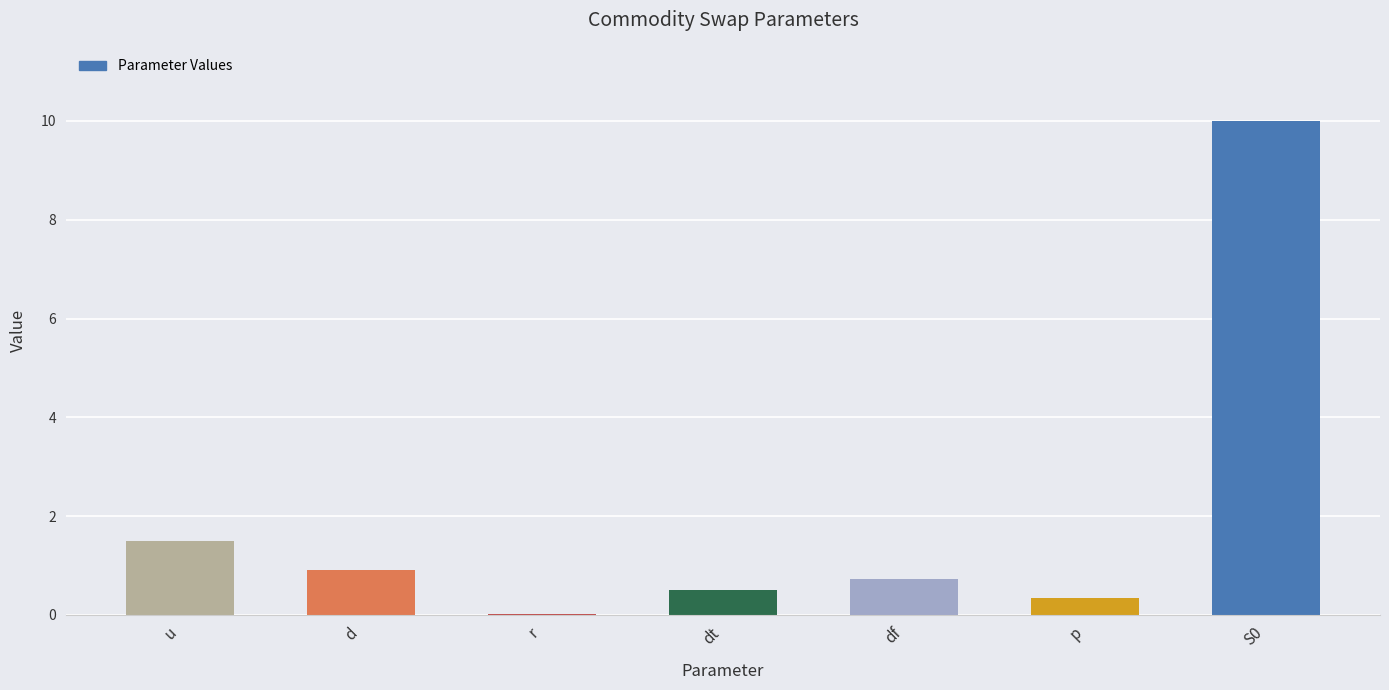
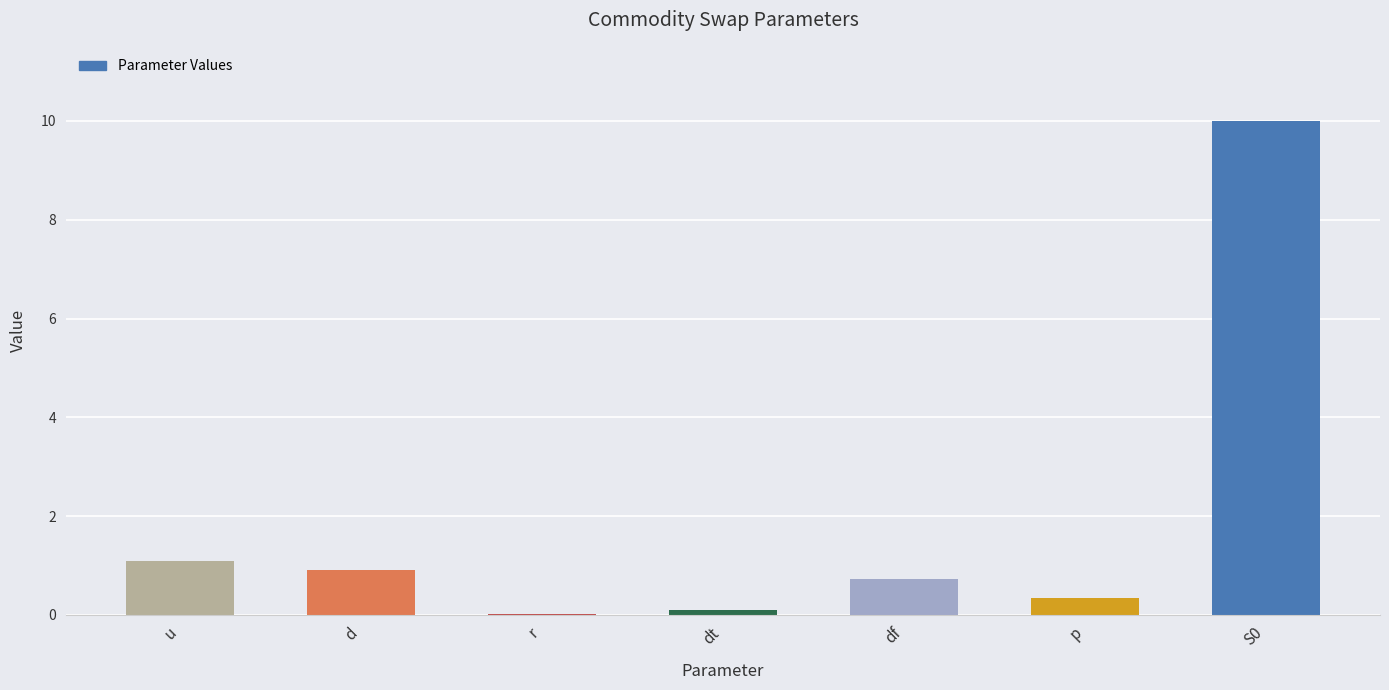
u: 1.5 -> 1.1
dt: 0.5 -> 0.1
